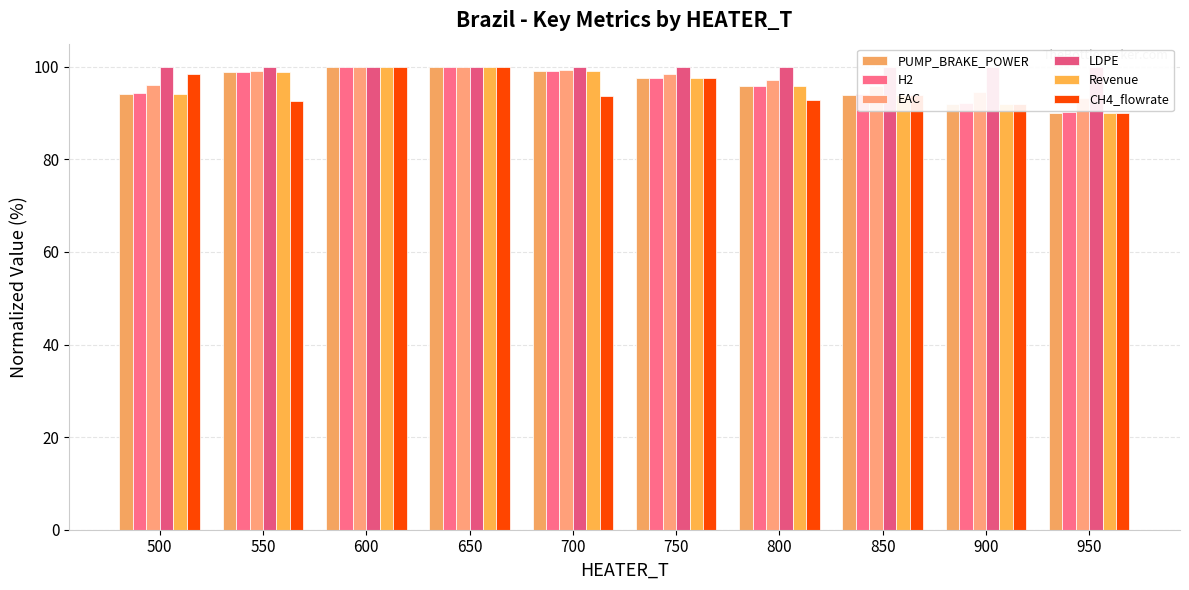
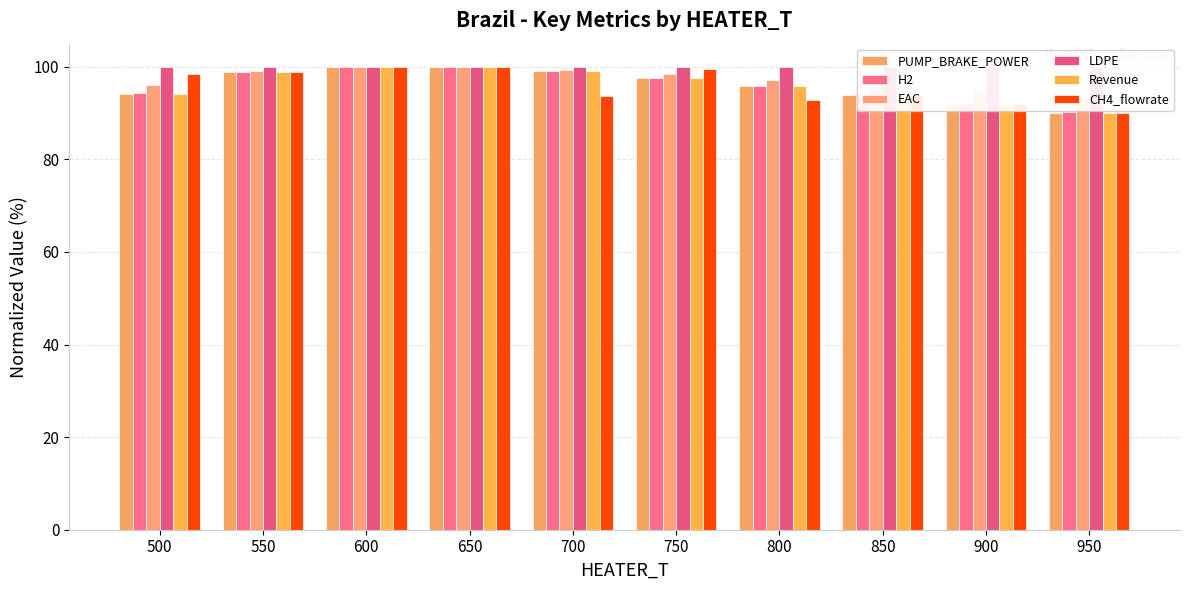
CH4_flowrate, 550: 93 -> 99
CH4_flowrate, 750: 98 -> 99
